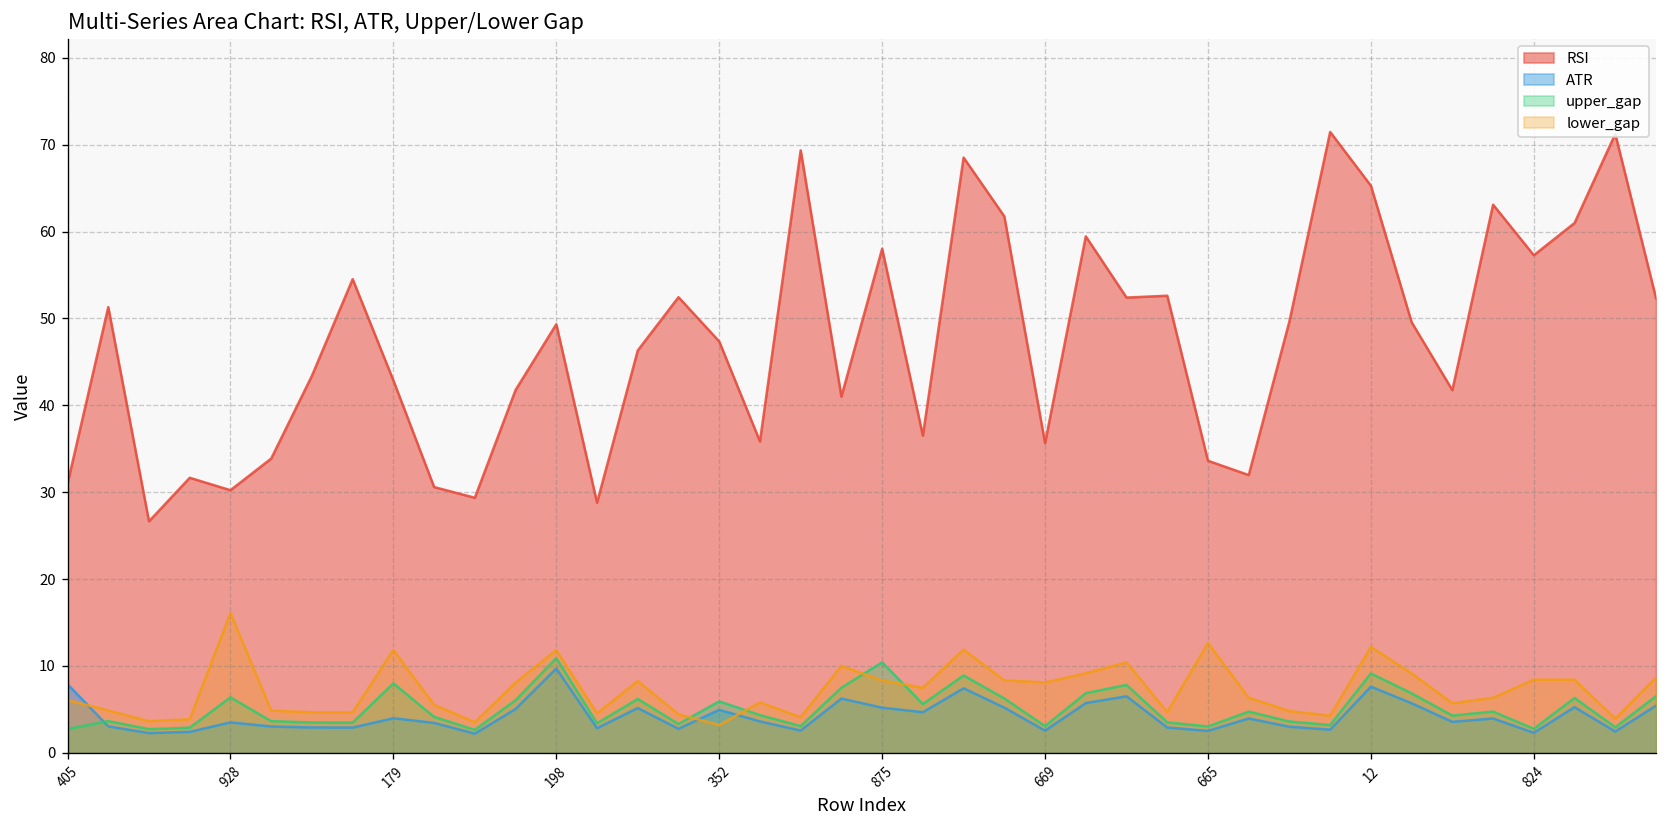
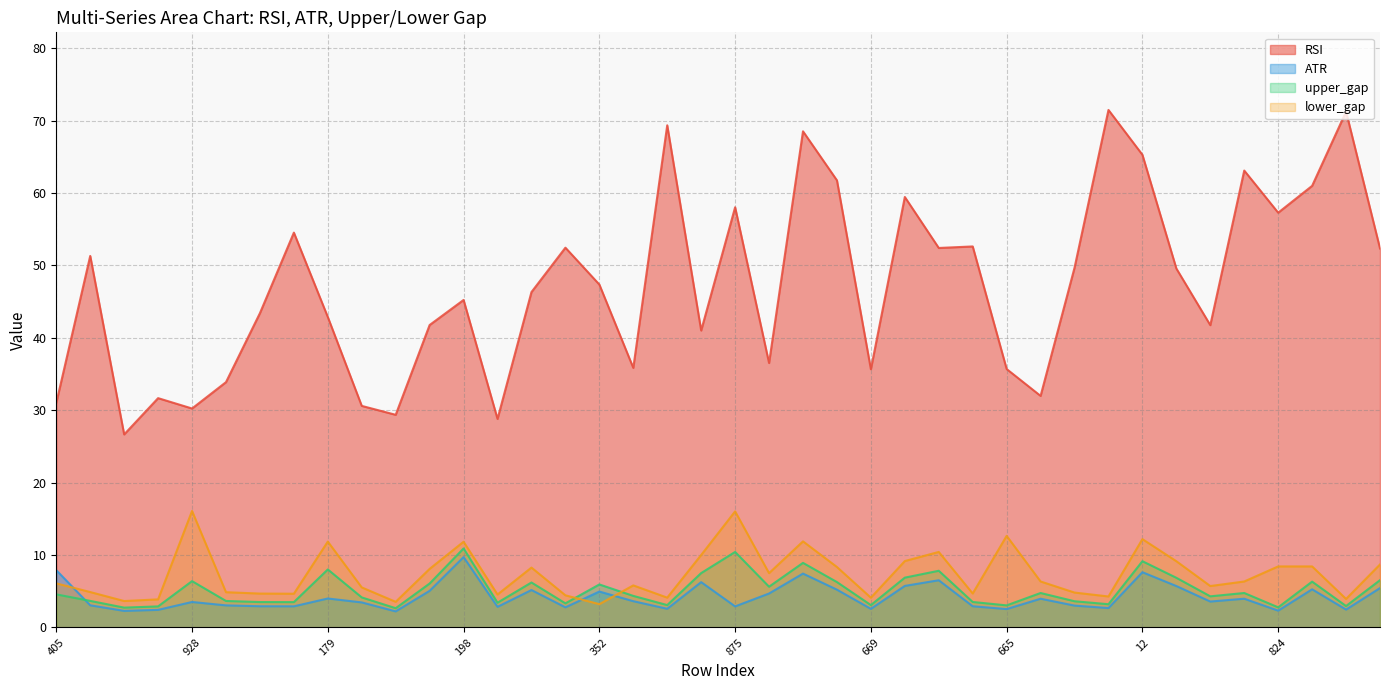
upper_gap, 405: 3 -> 5
RSI, 198: 49 -> 45
ATR, 875: 5 -> 3
lower_gap, 875: 8 -> 16
lower_gap, 669: 8 -> 4
RSI, 665: 34 -> 36
